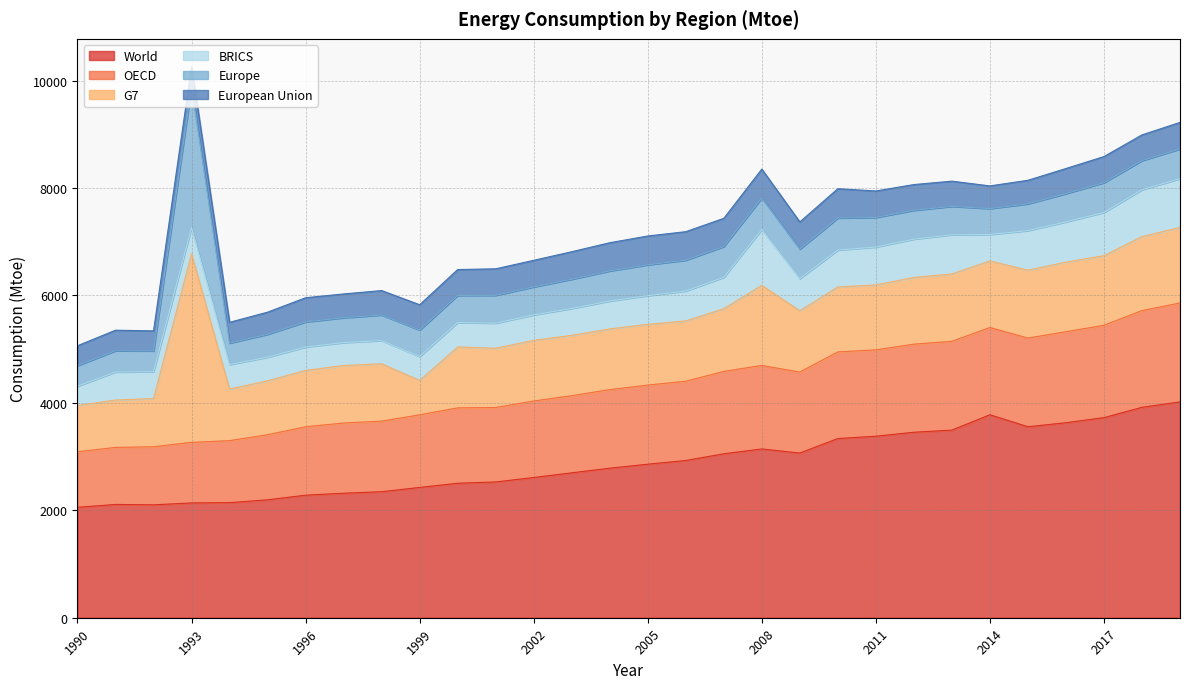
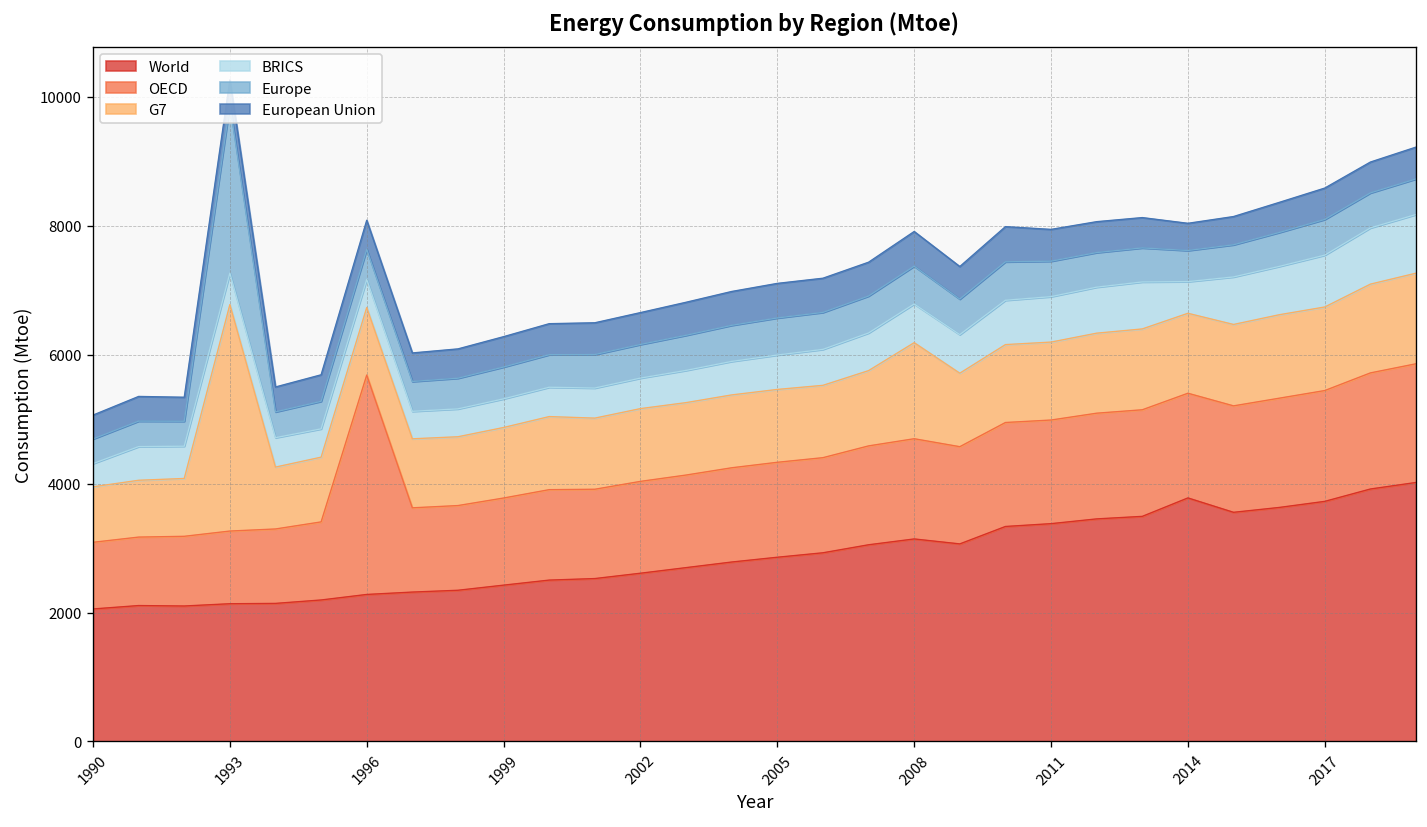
OECD, 1996: 1300 -> 3400
G7, 1999: 600 -> 1100
BRICS, 2008: 1000 -> 600
